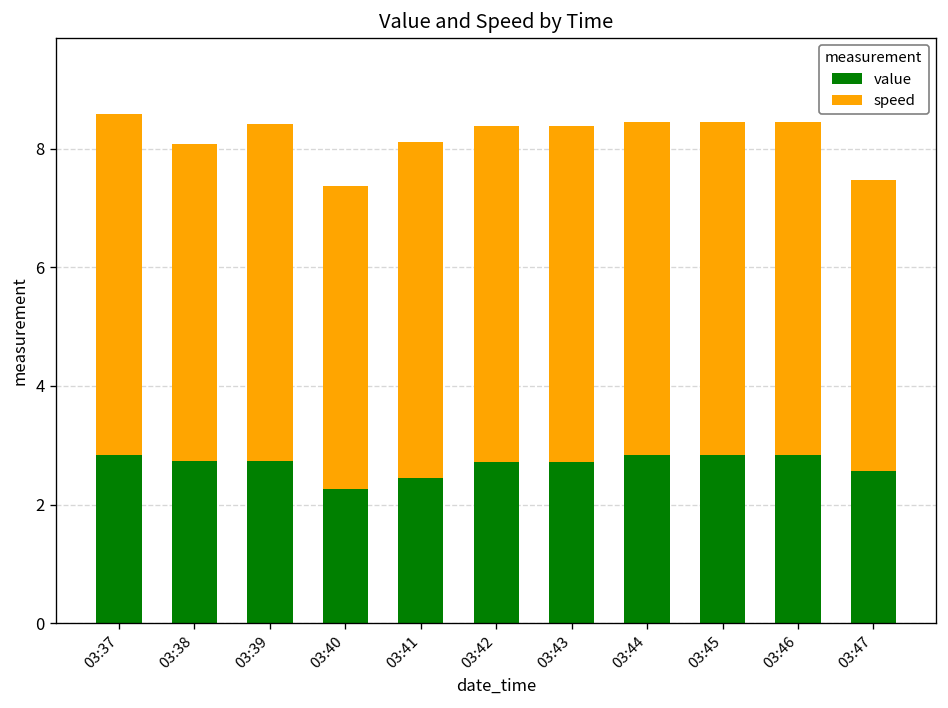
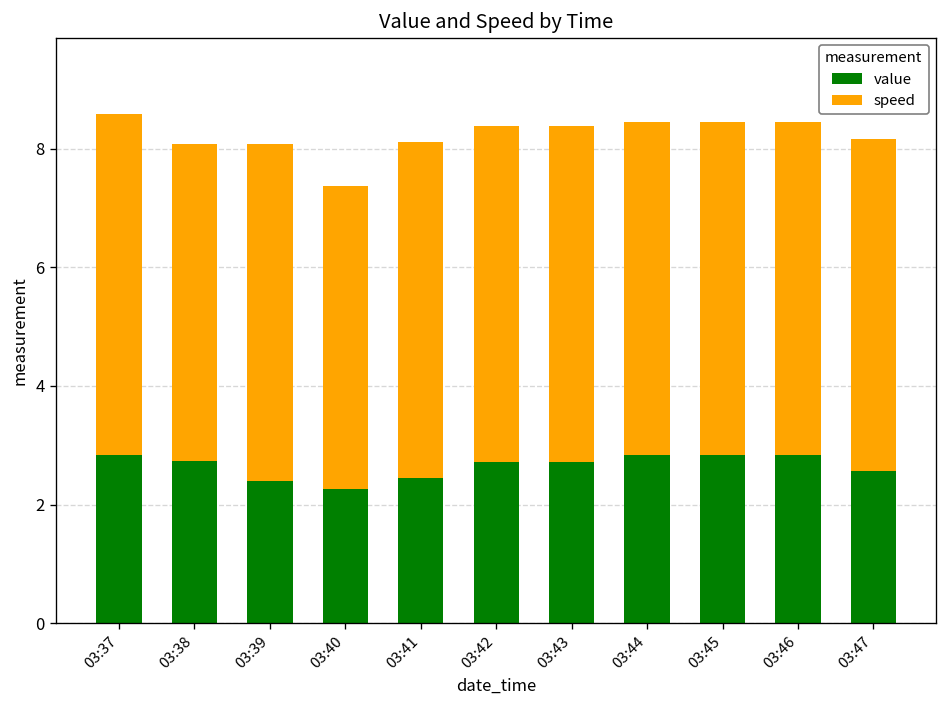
value, 03:39: 2.7 -> 2.4
speed, 03:47: 4.9 -> 5.6
